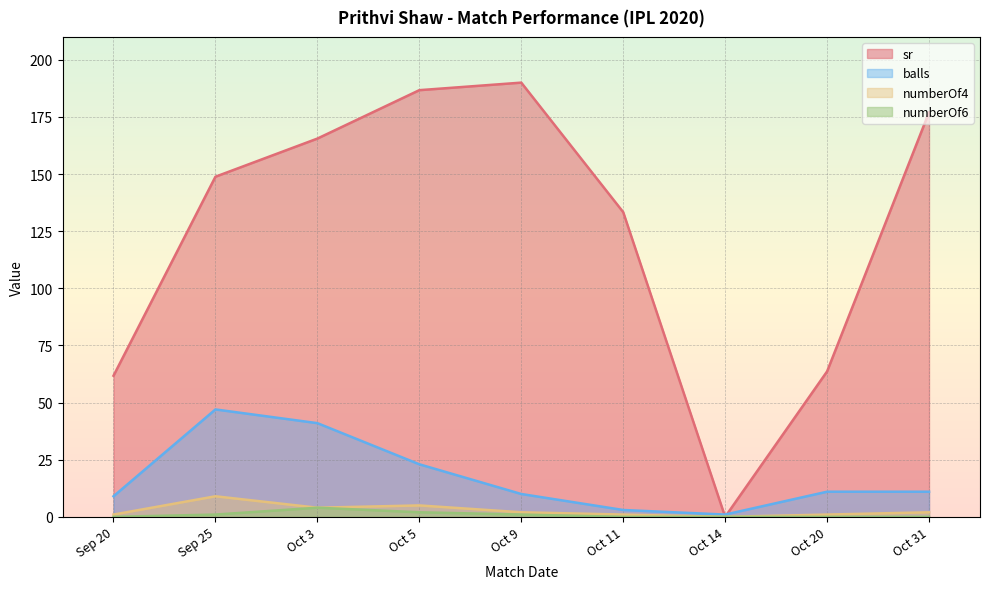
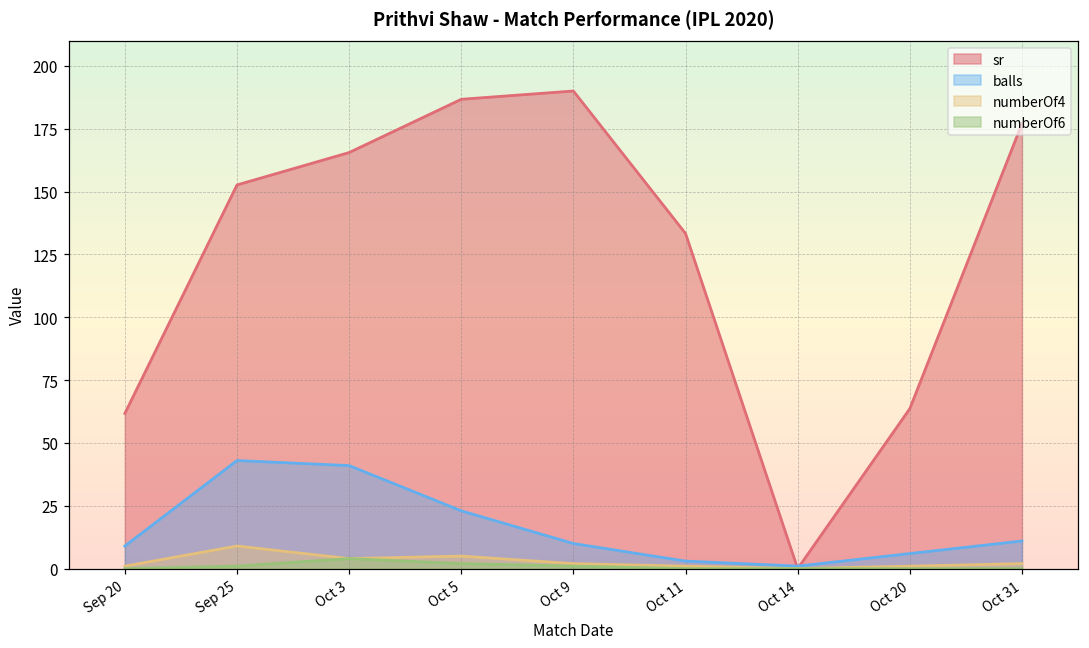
sr, Sep 25: 149 -> 153
balls, Sep 25: 47 -> 43
balls, Oct 20: 11 -> 6
